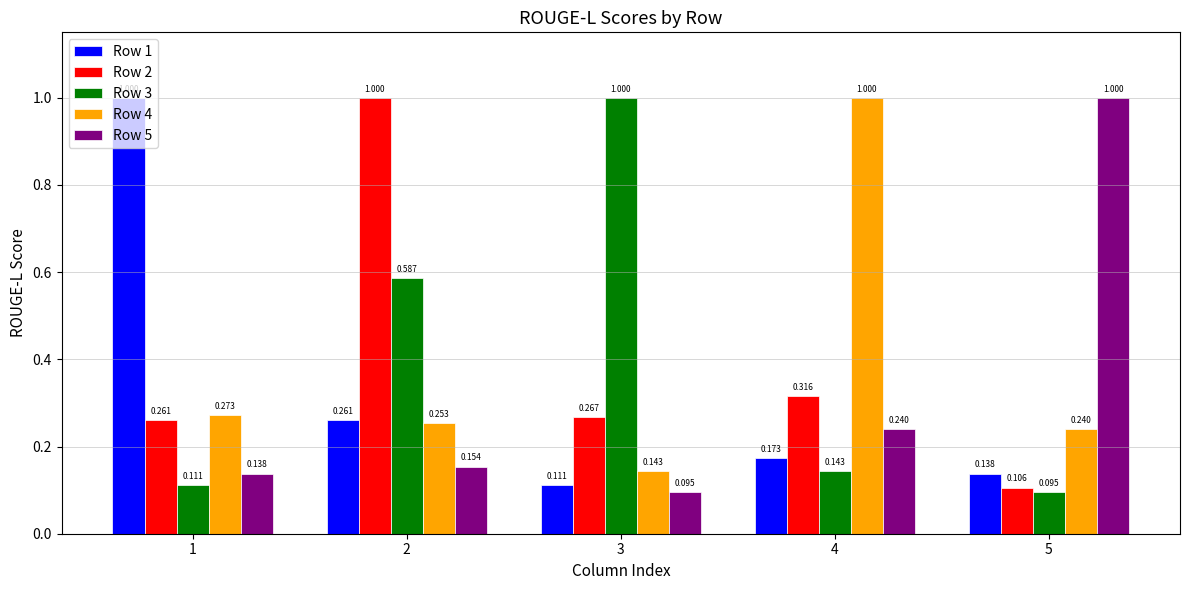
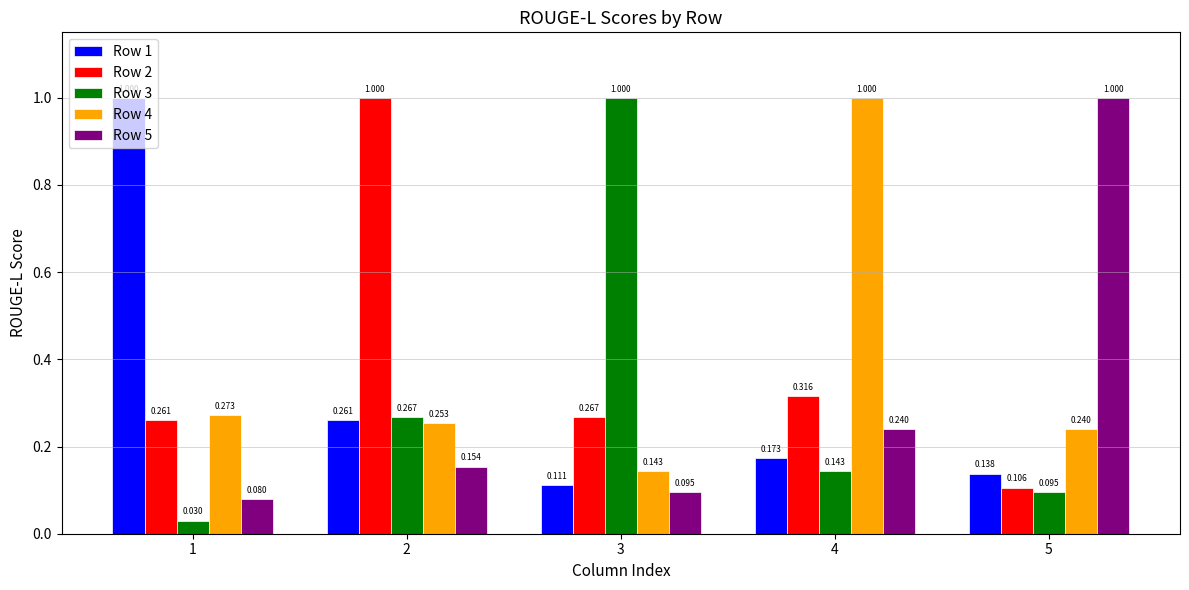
Row 3, 1: 0.111 -> 0.030
Row 5, 1: 0.138 -> 0.080
Row 3, 2: 0.587 -> 0.267
